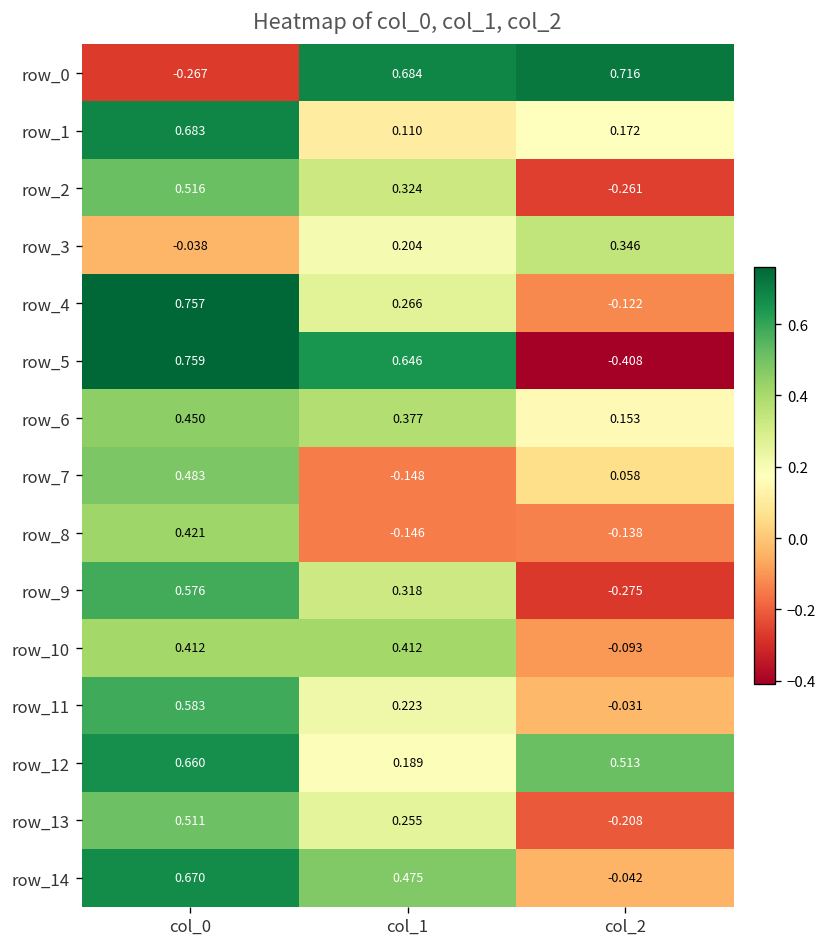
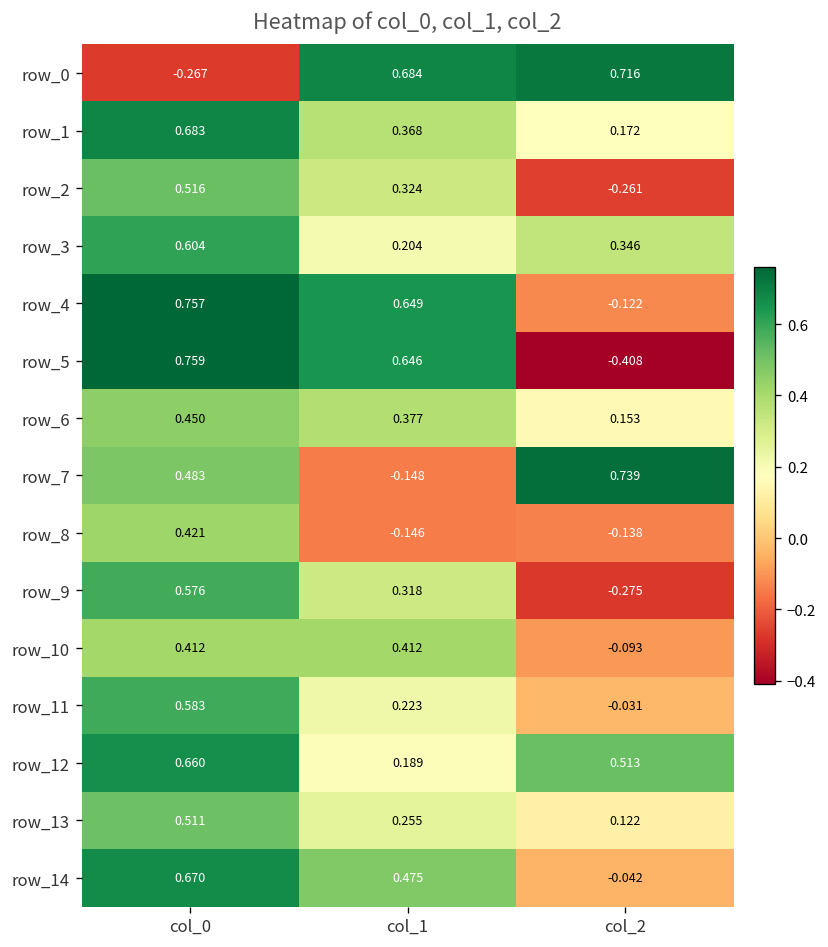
row_1, col_1: 0.110 -> 0.368
row_3, col_0: -0.038 -> 0.604
row_4, col_1: 0.266 -> 0.649
row_7, col_2: 0.058 -> 0.739
row_13, col_2: -0.208 -> 0.122
